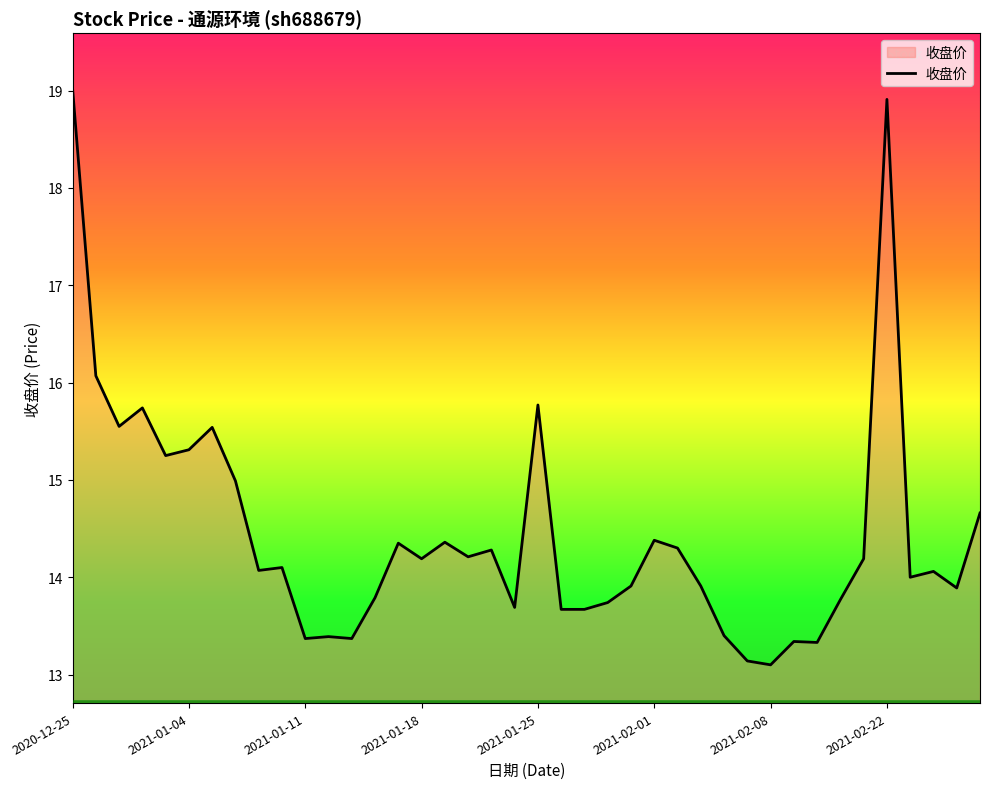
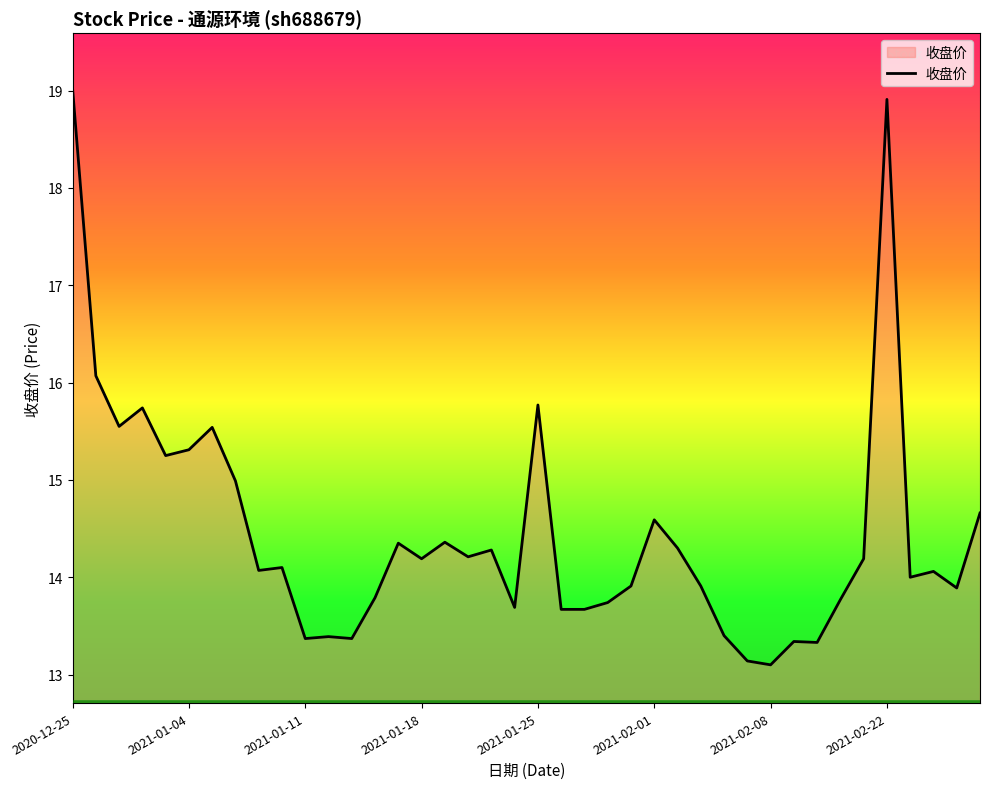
2021-02-01: 14.4 -> 14.6
